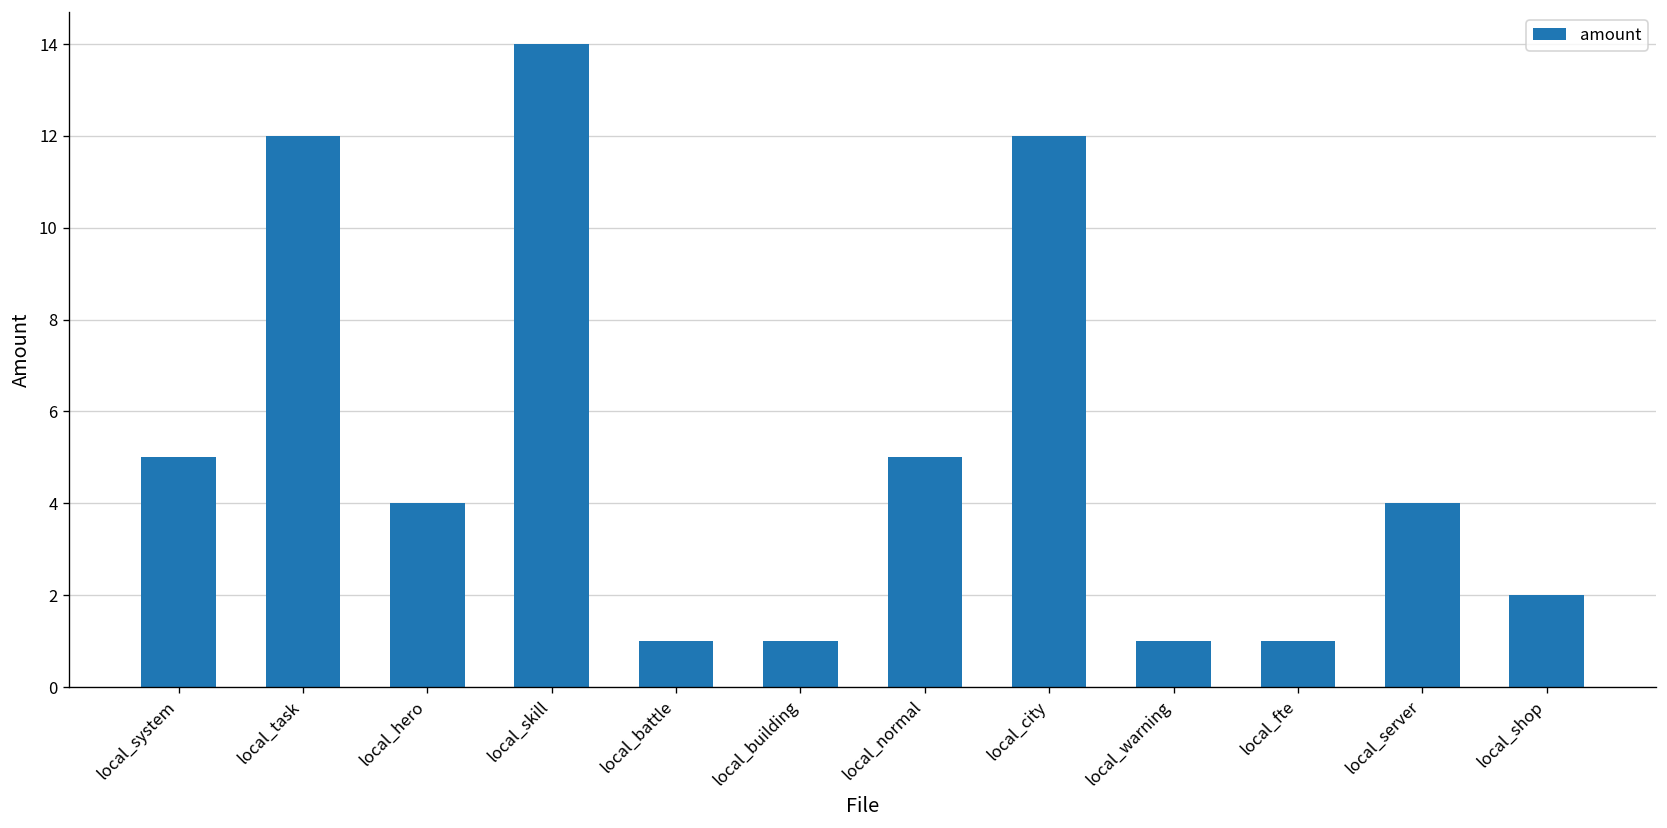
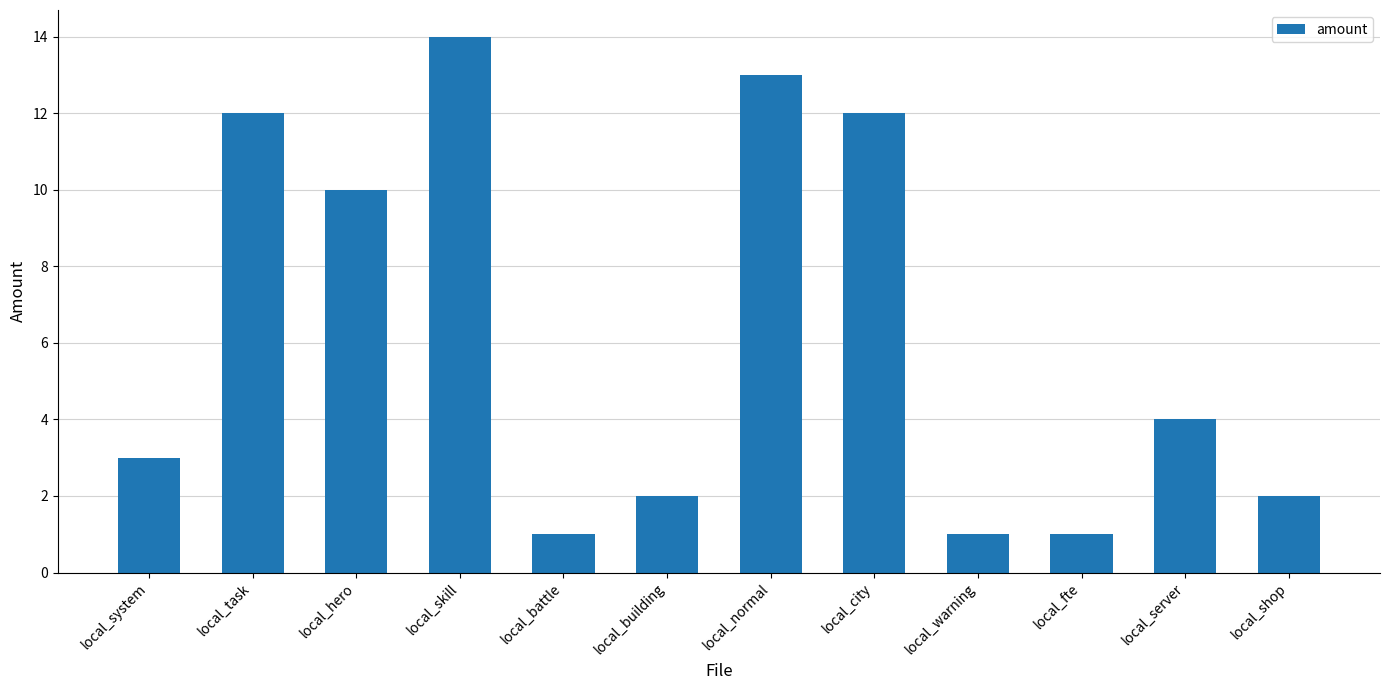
local_system: 5 -> 3
local_hero: 4 -> 10
local_building: 1 -> 2
local_normal: 5 -> 13
